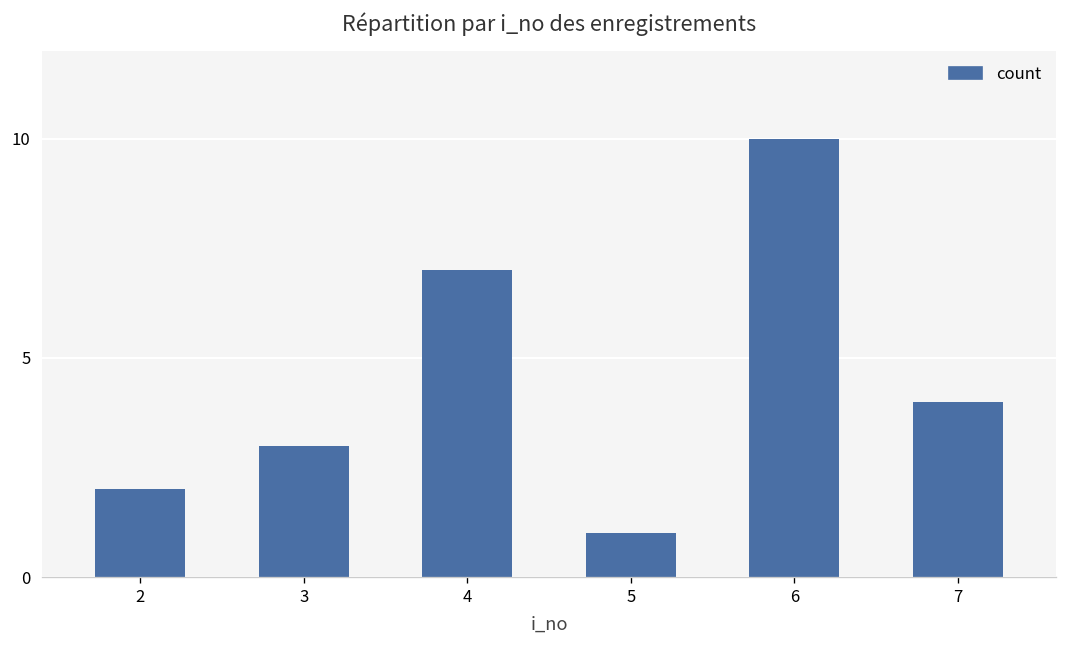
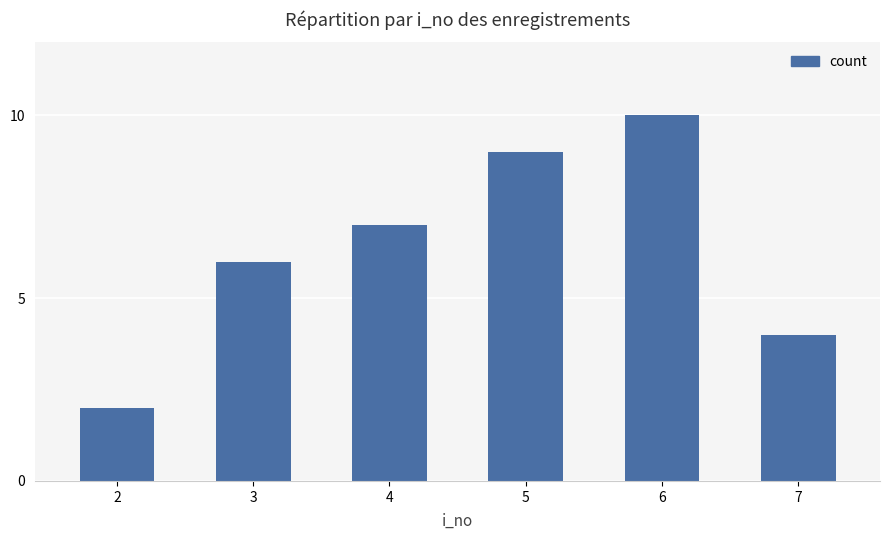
3: 3 -> 6
5: 1 -> 9
